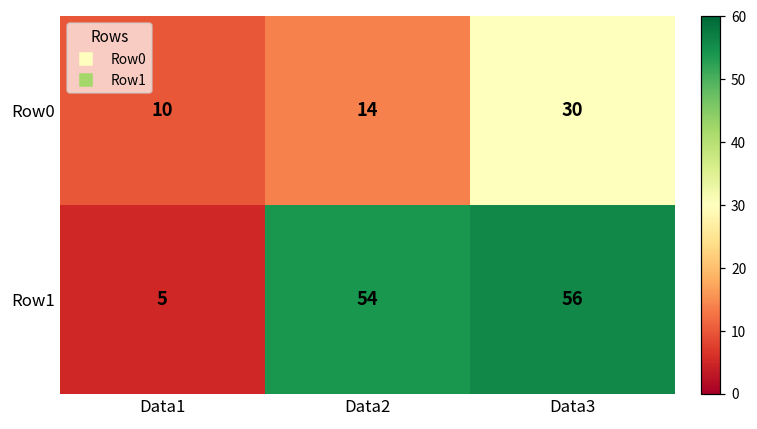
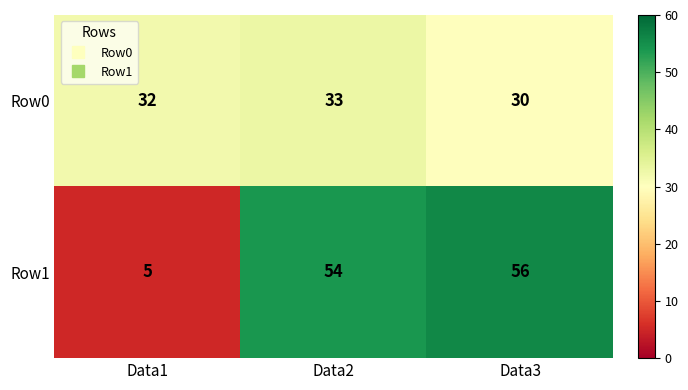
Row0, Data1: 10 -> 32
Row0, Data2: 14 -> 33
